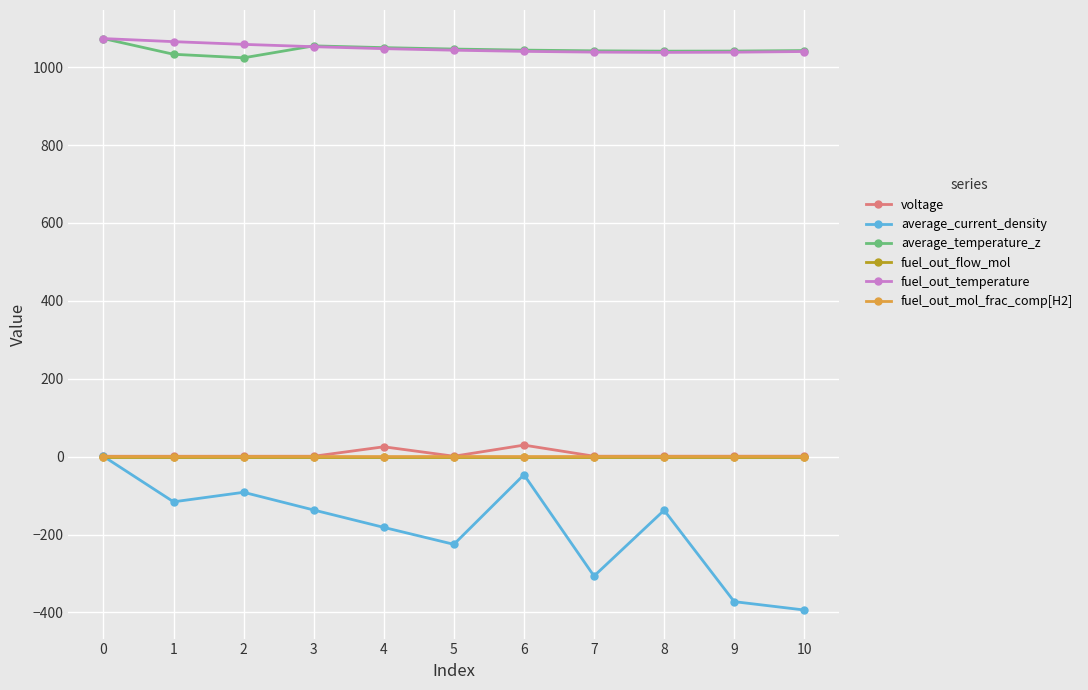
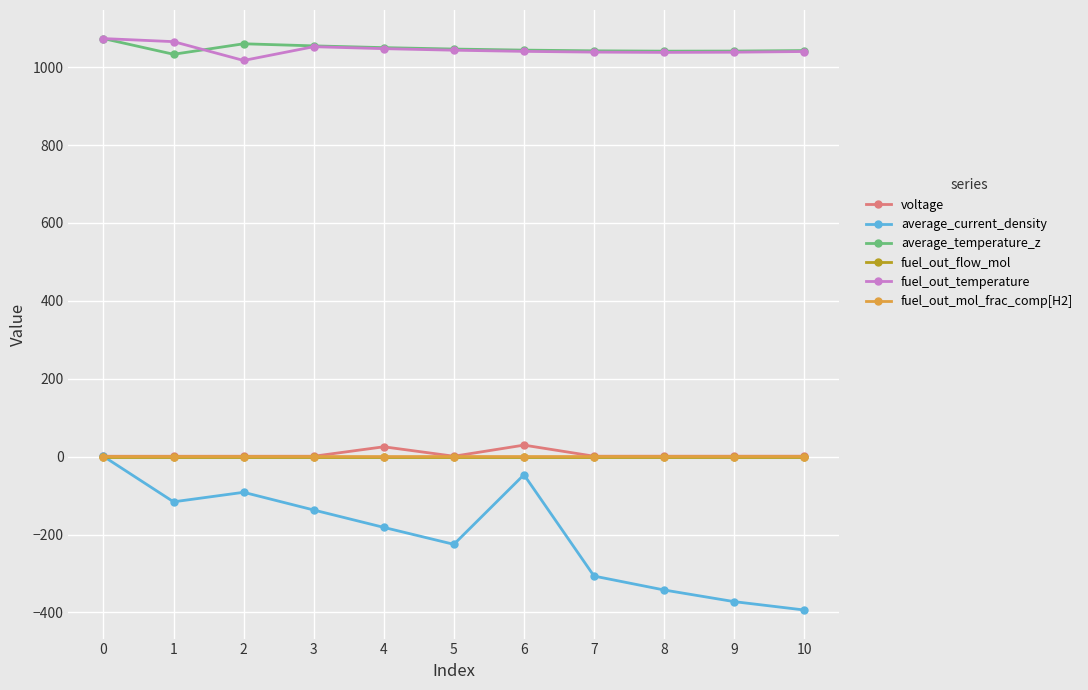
average_temperature_z, 2: 1020 -> 1060
fuel_out_temperature, 2: 1060 -> 1020
average_current_density, 8: -140 -> -340
